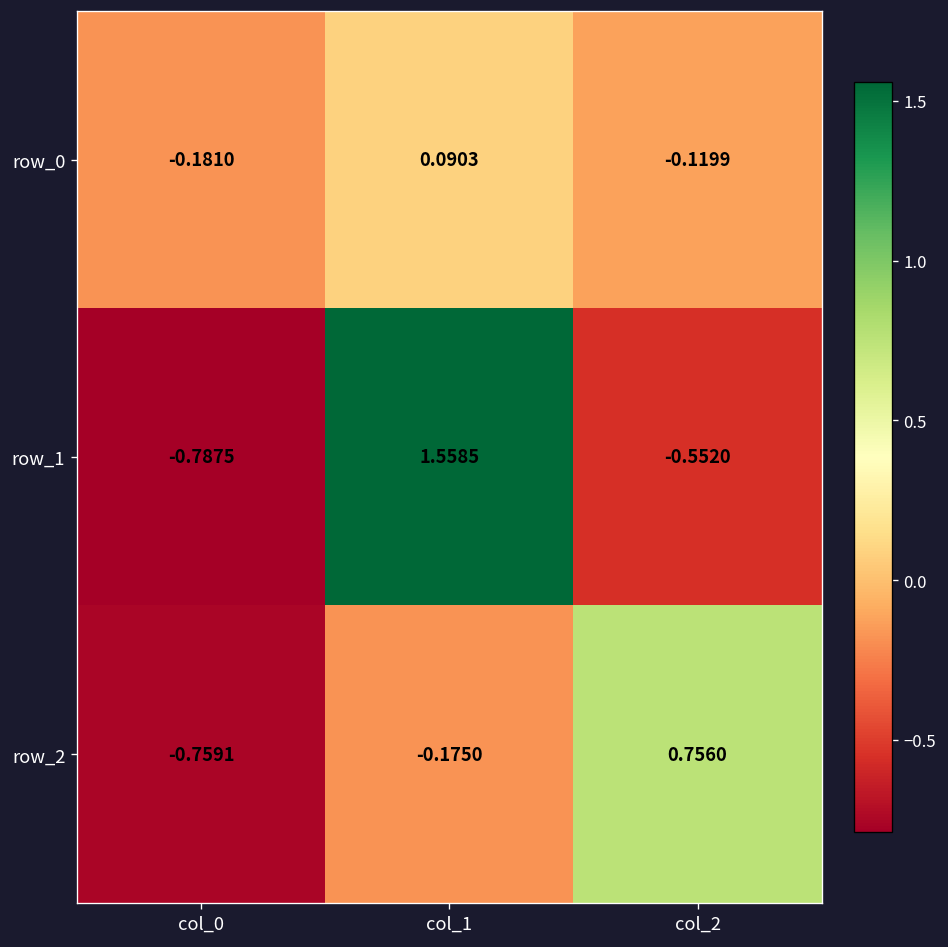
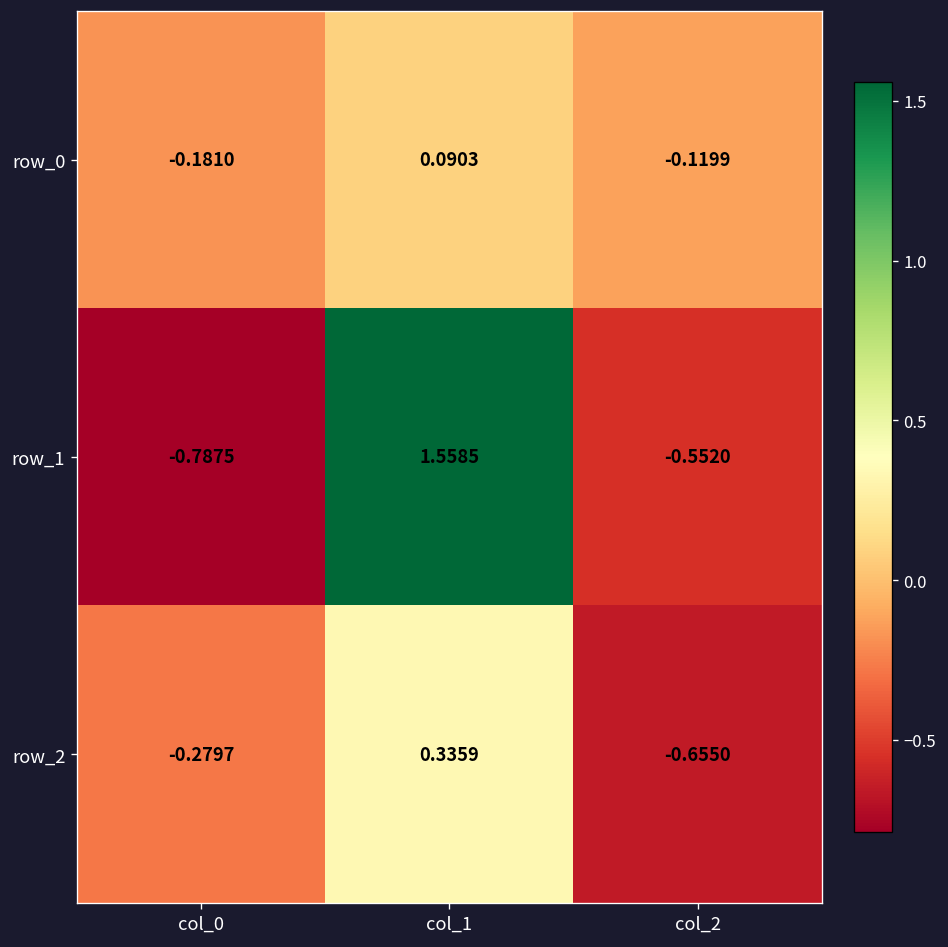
row_2, col_0: -0.7591 -> -0.2797
row_2, col_1: -0.1750 -> 0.3359
row_2, col_2: 0.7560 -> -0.6550
